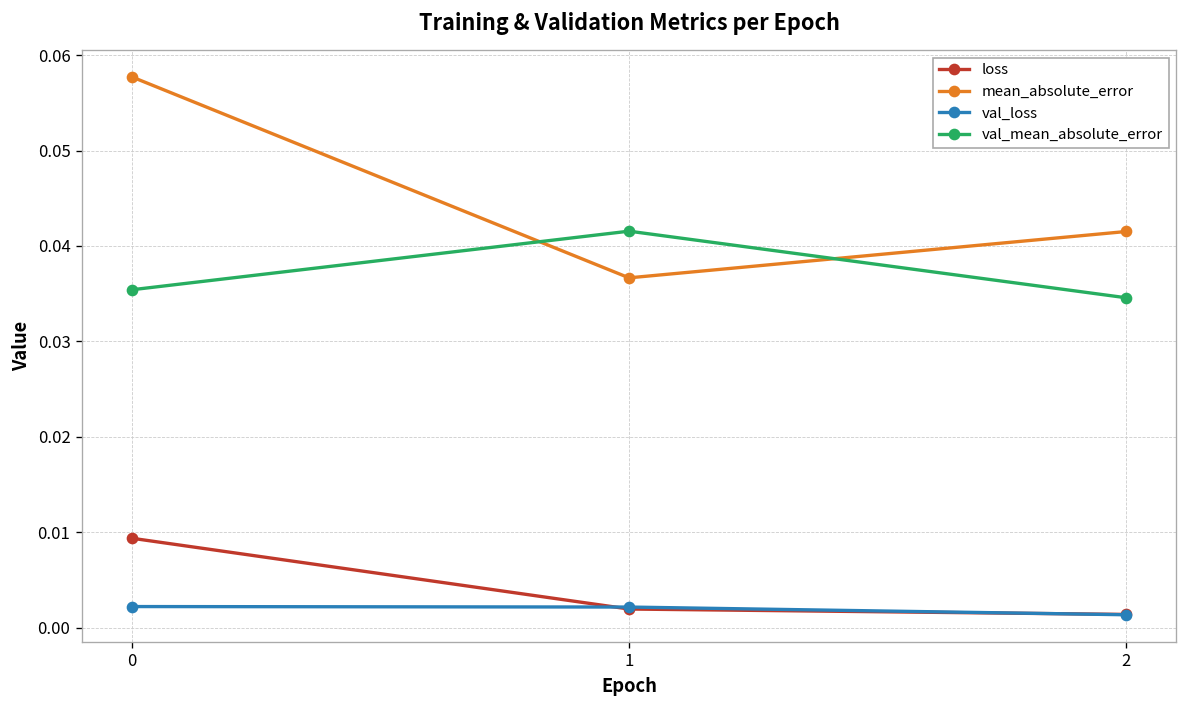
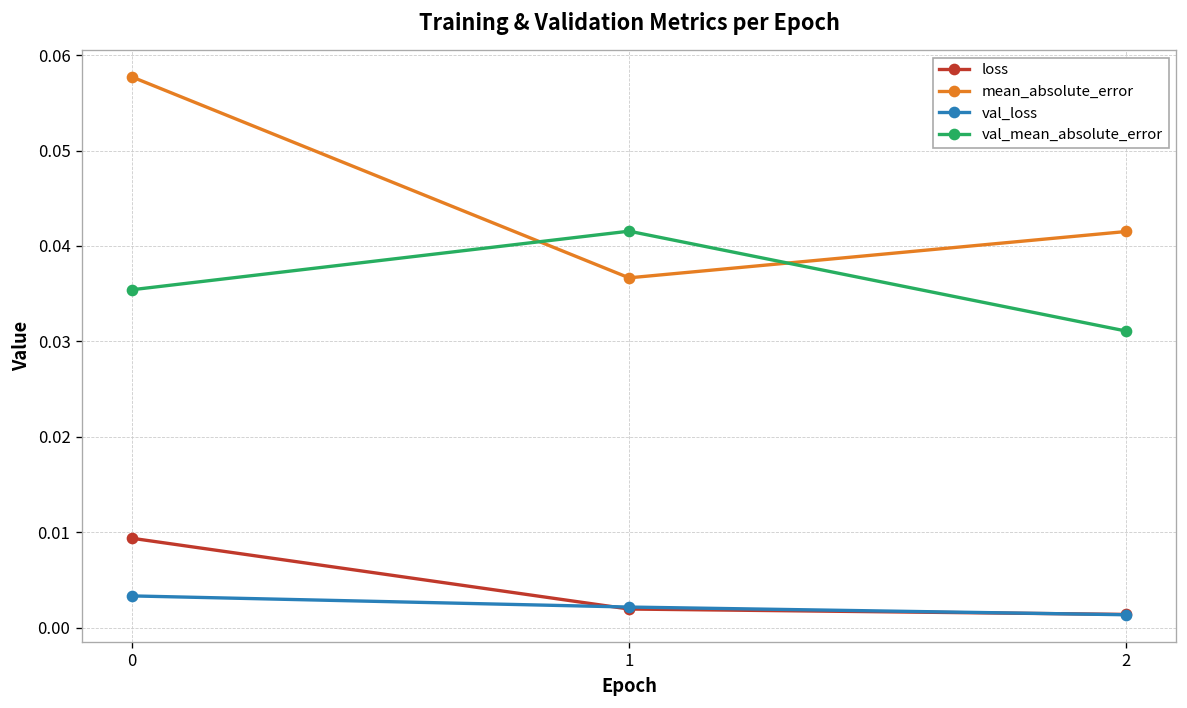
val_loss, 0: 0.002 -> 0.003
val_mean_absolute_error, 2: 0.035 -> 0.031
